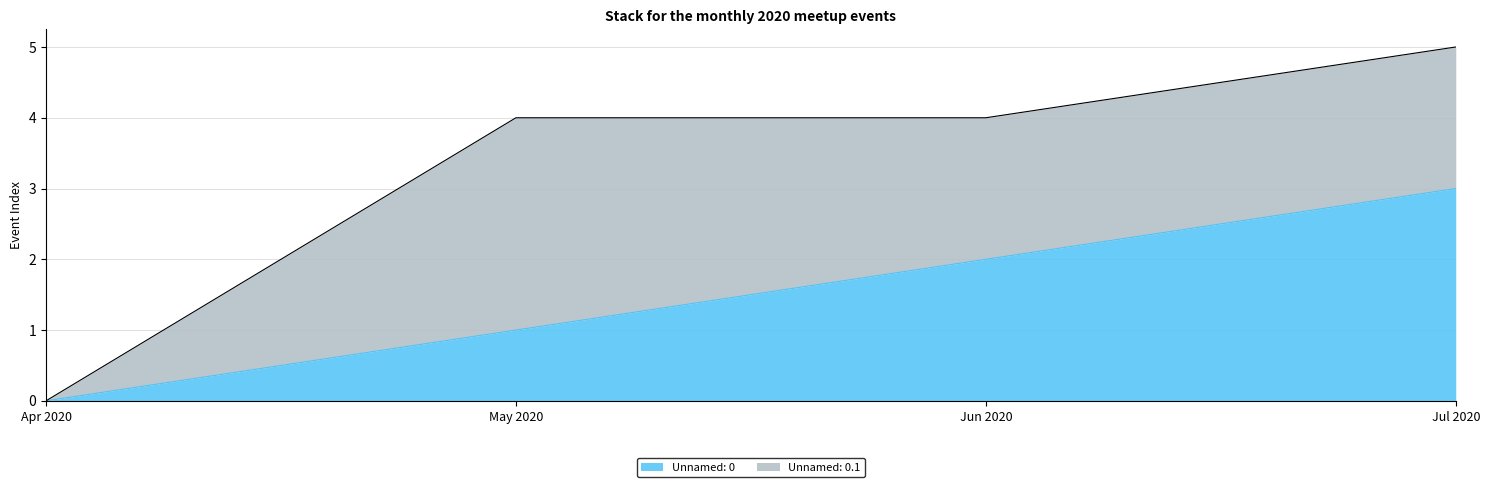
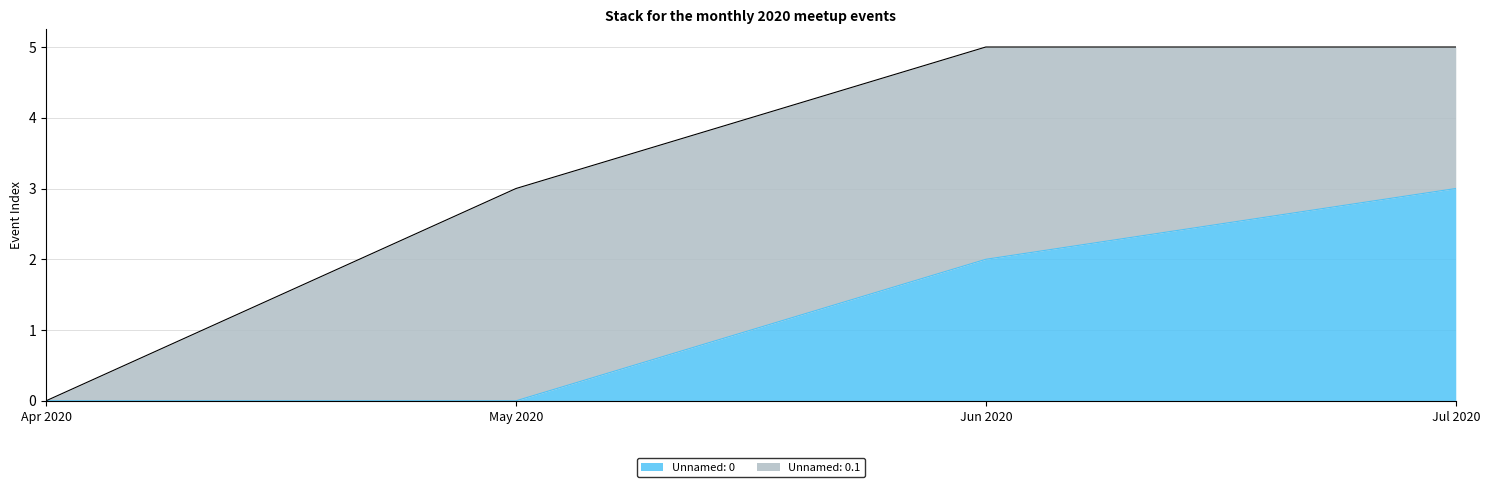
Unnamed: 0, May 2020: 1 -> 0
Unnamed: 0.1, Jun 2020: 2 -> 3
